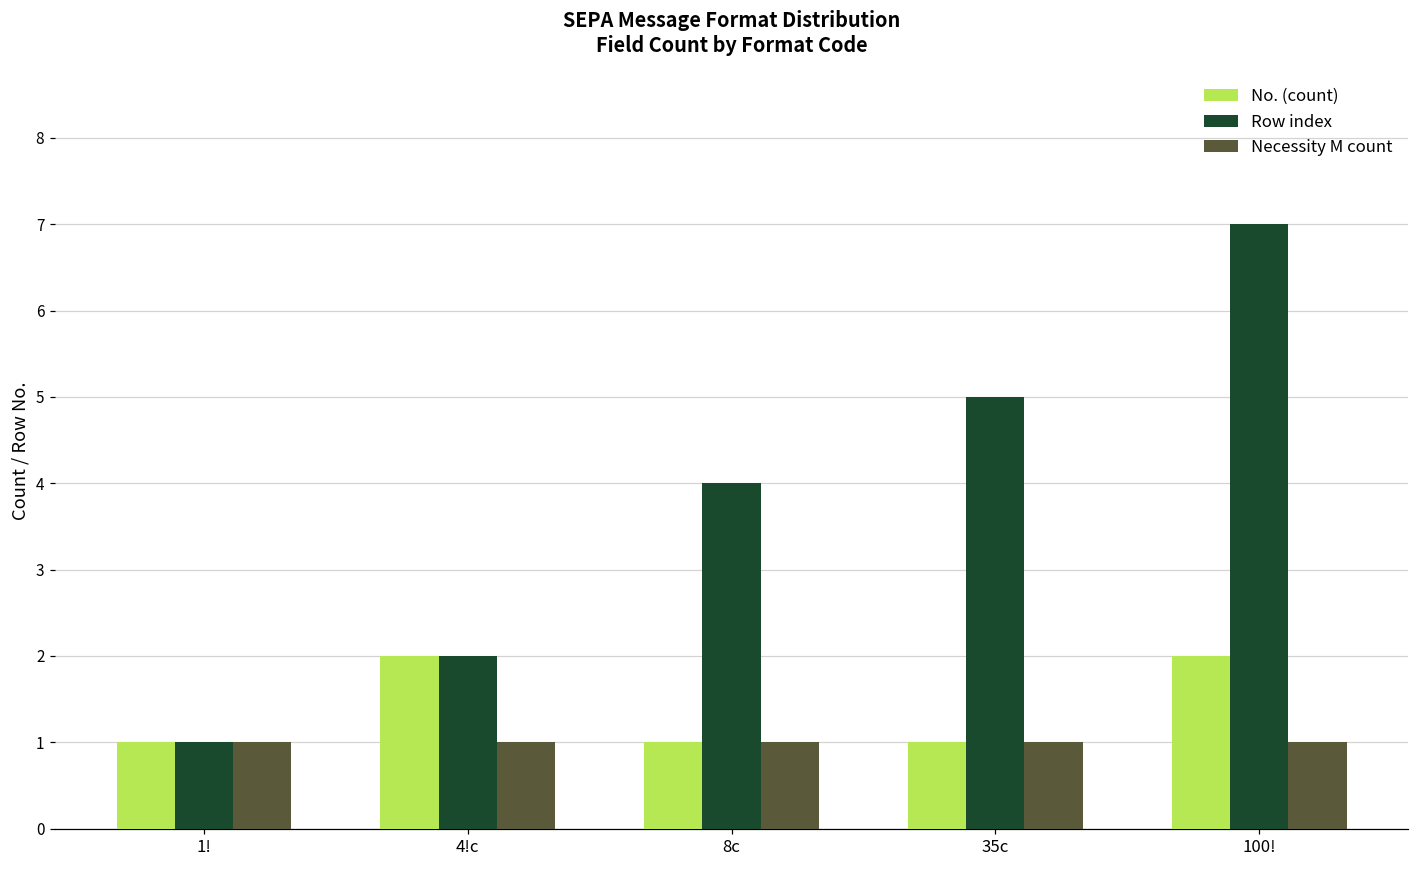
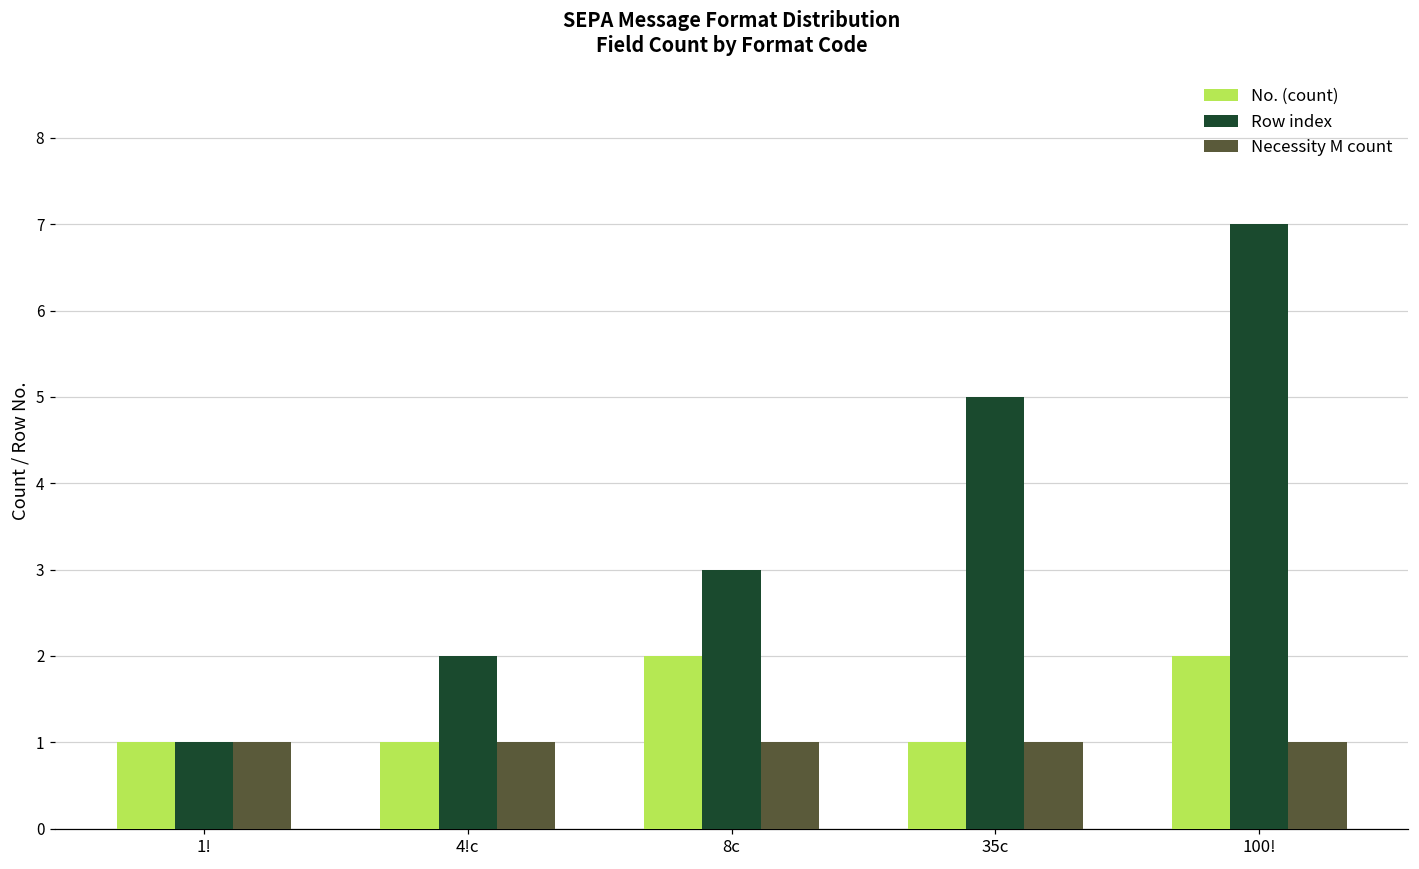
No. (count), 4!c: 2 -> 1
No. (count), 8c: 1 -> 2
Row index, 8c: 4 -> 3
